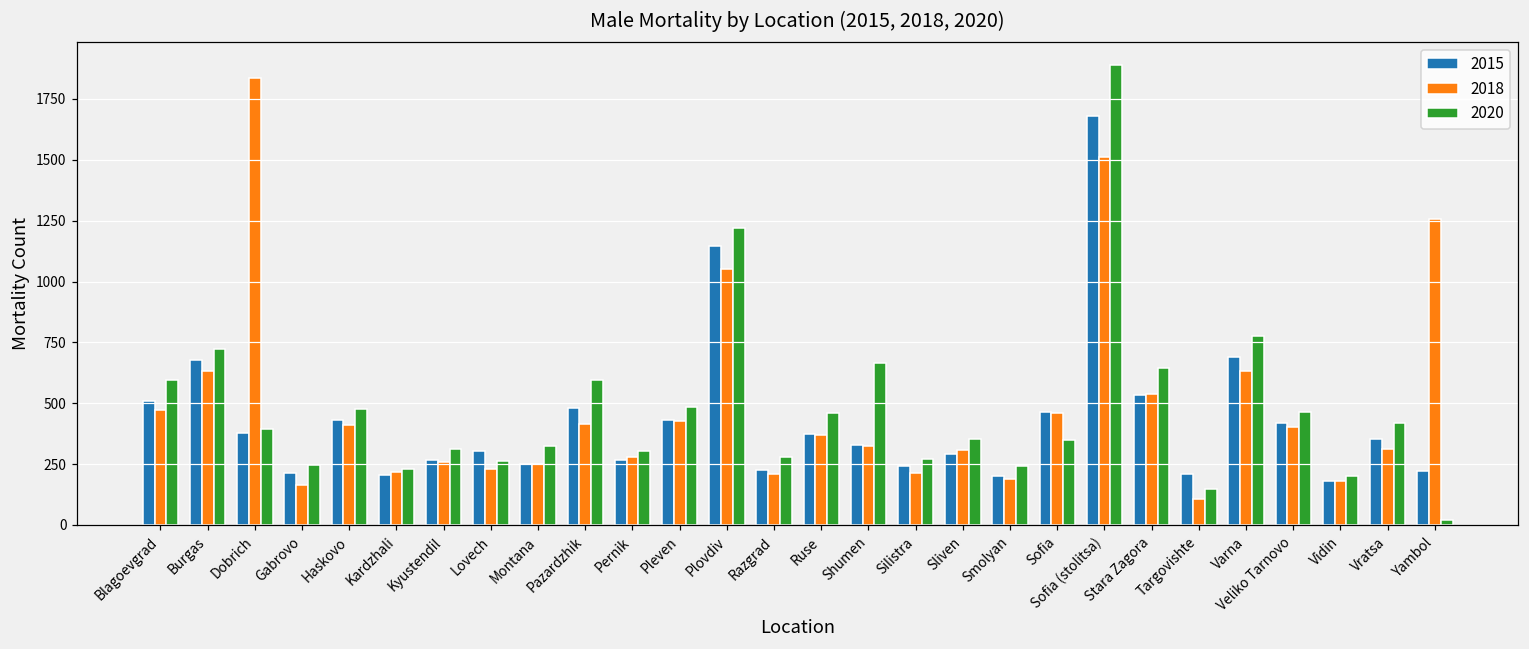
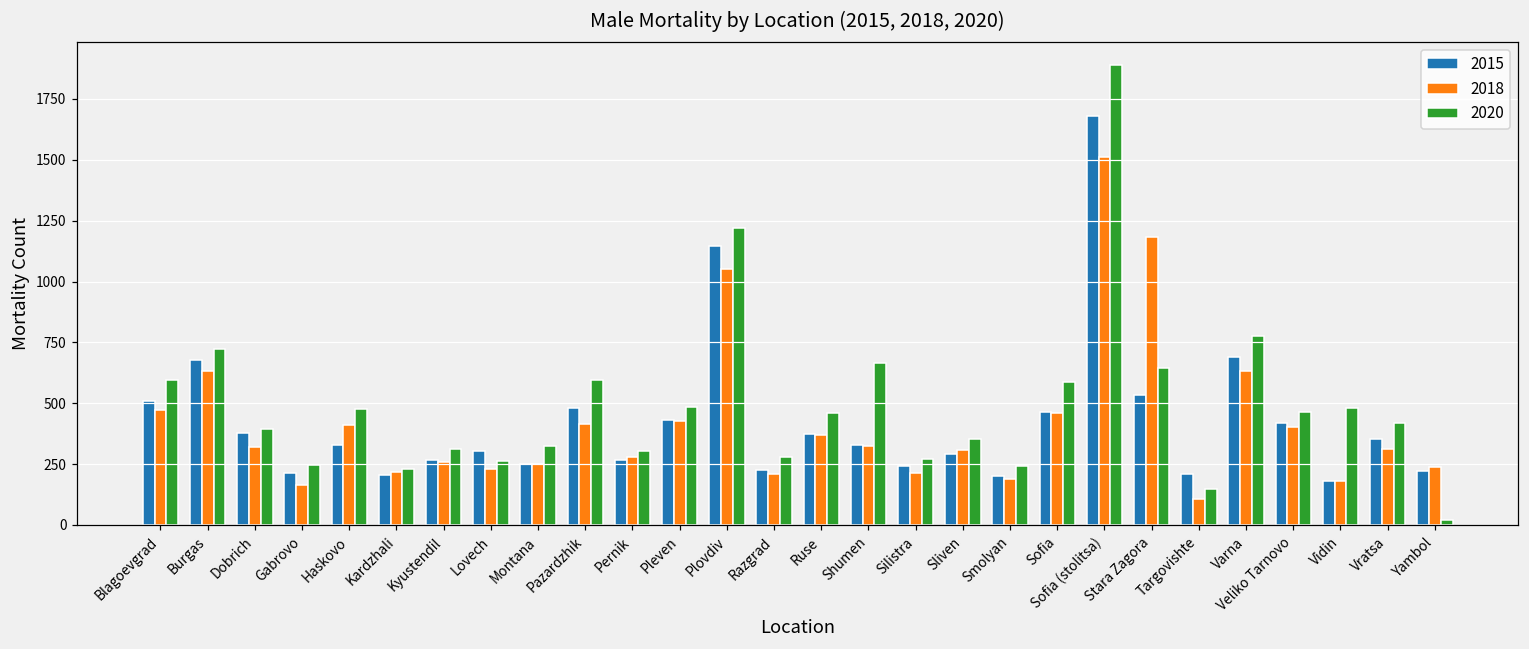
2018, Dobrich: 1840 -> 320
2015, Haskovo: 430 -> 330
2020, Sofia: 350 -> 590
2018, Stara Zagora: 540 -> 1190
2020, Vidin: 200 -> 480
2018, Yambol: 1260 -> 240
